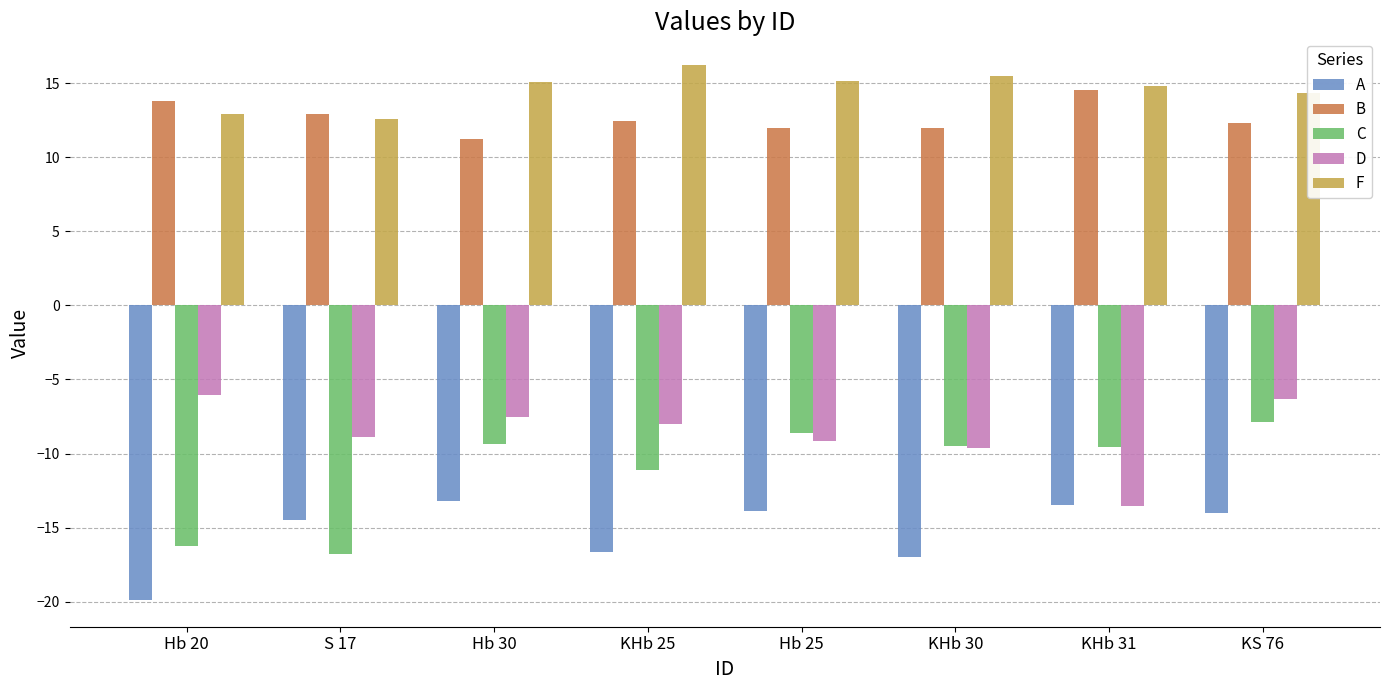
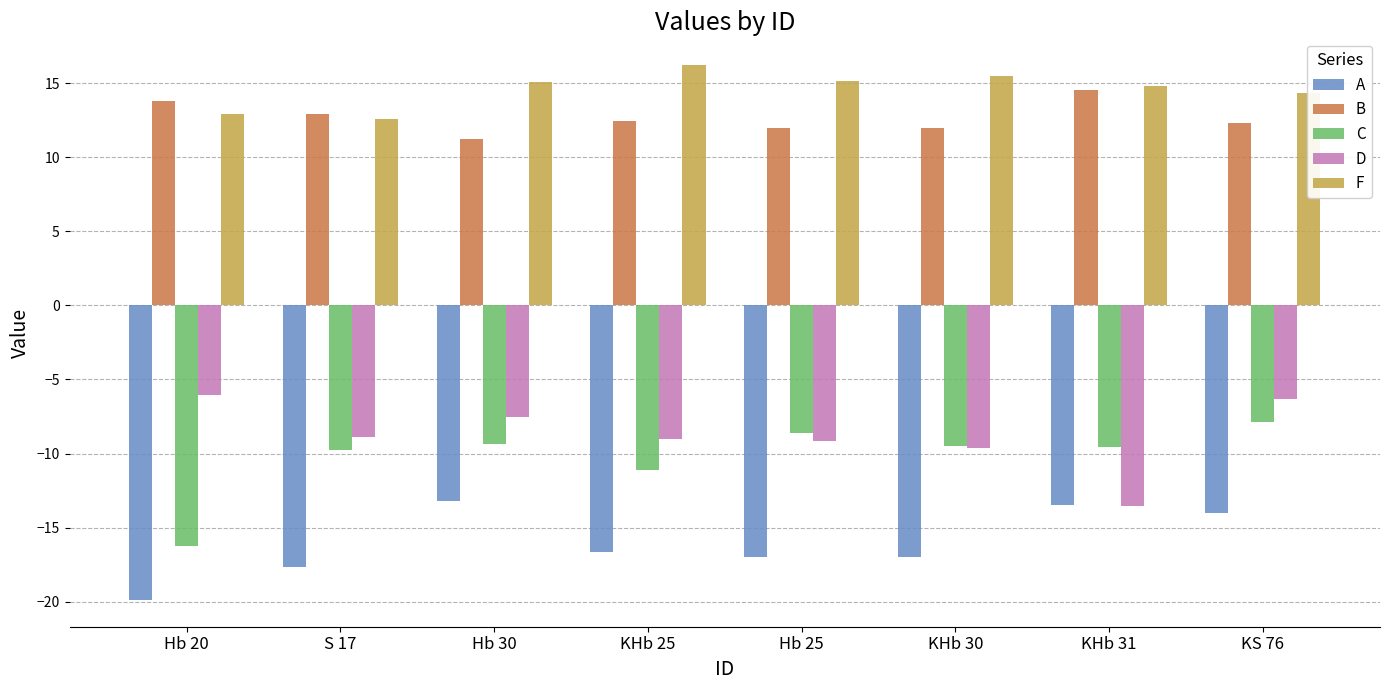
A, S 17: -14.5 -> -17.7
C, S 17: -16.8 -> -9.8
D, KHb 25: -8.0 -> -9.0
A, Hb 25: -13.9 -> -17.0
